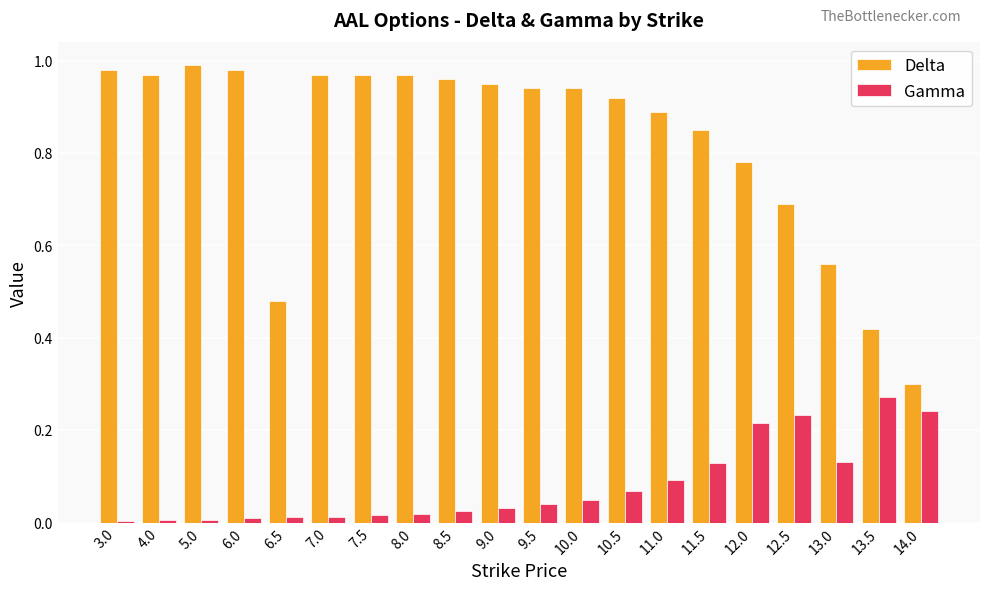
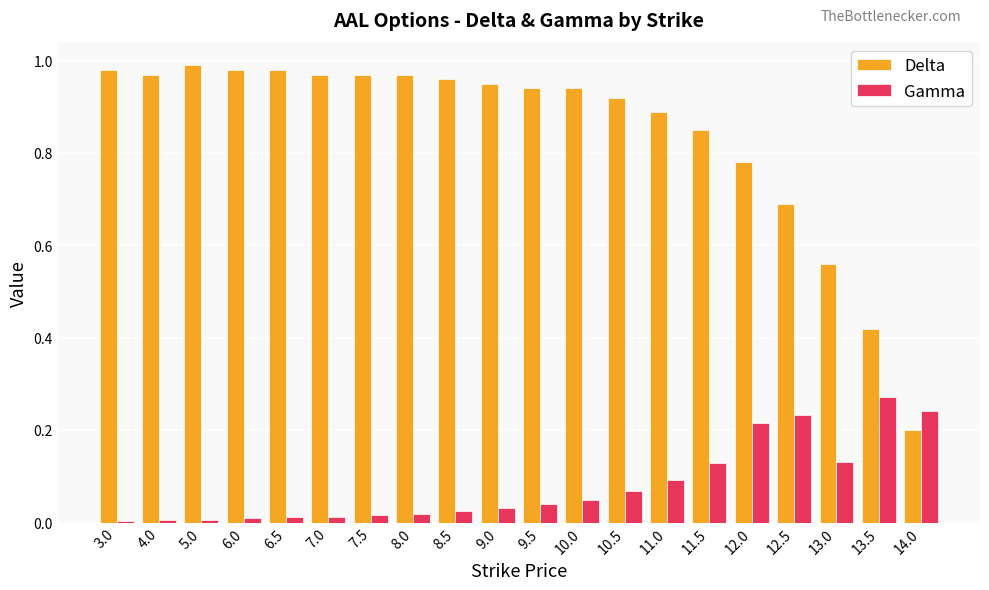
Delta, 6.5: 0.48 -> 0.98
Delta, 14.0: 0.3 -> 0.2
